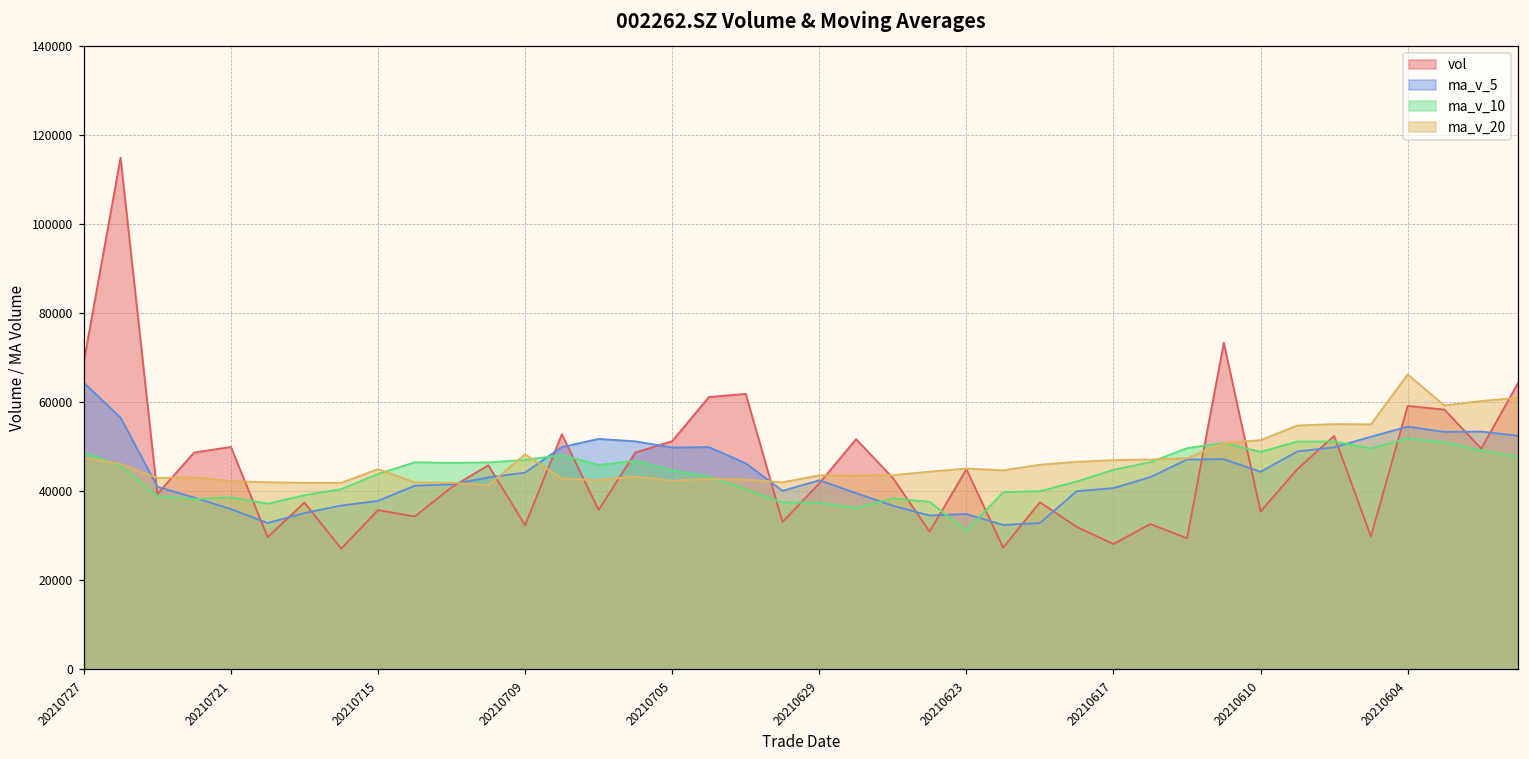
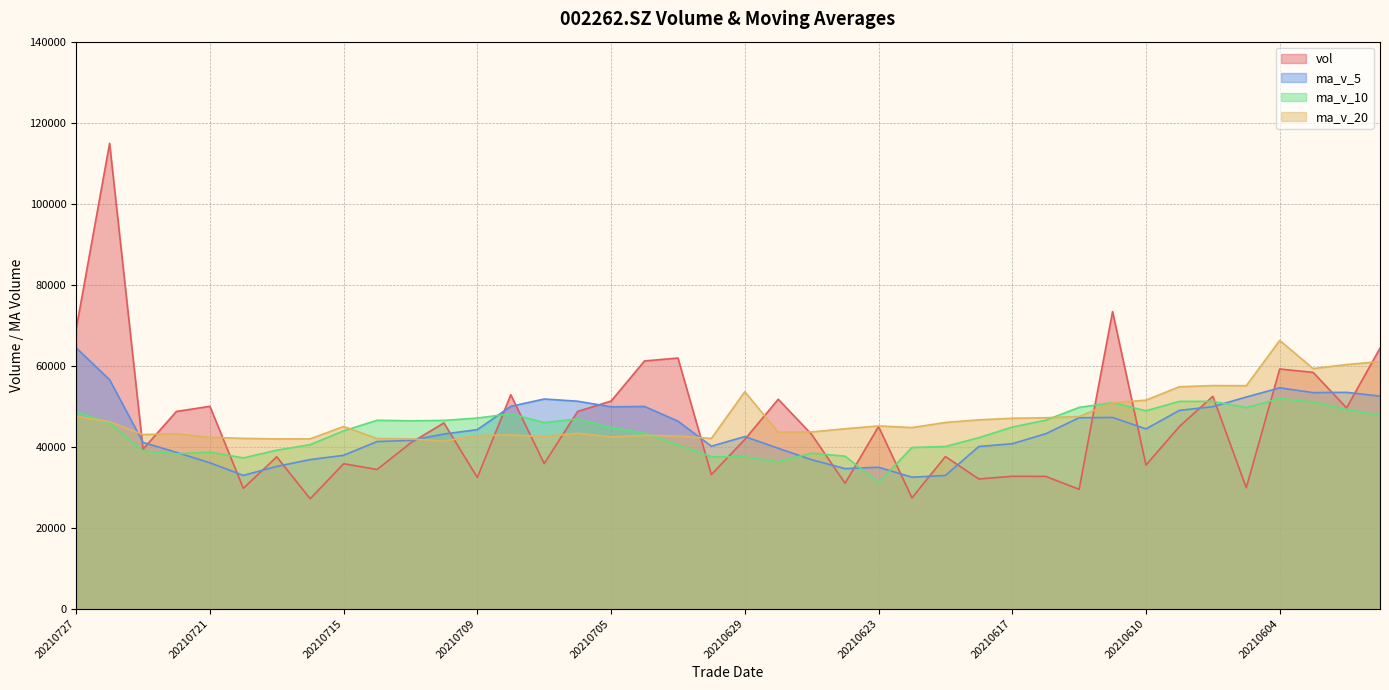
ma_v_20, 20210709: 48000 -> 43000
ma_v_20, 20210629: 44000 -> 54000
vol, 20210617: 28000 -> 33000
